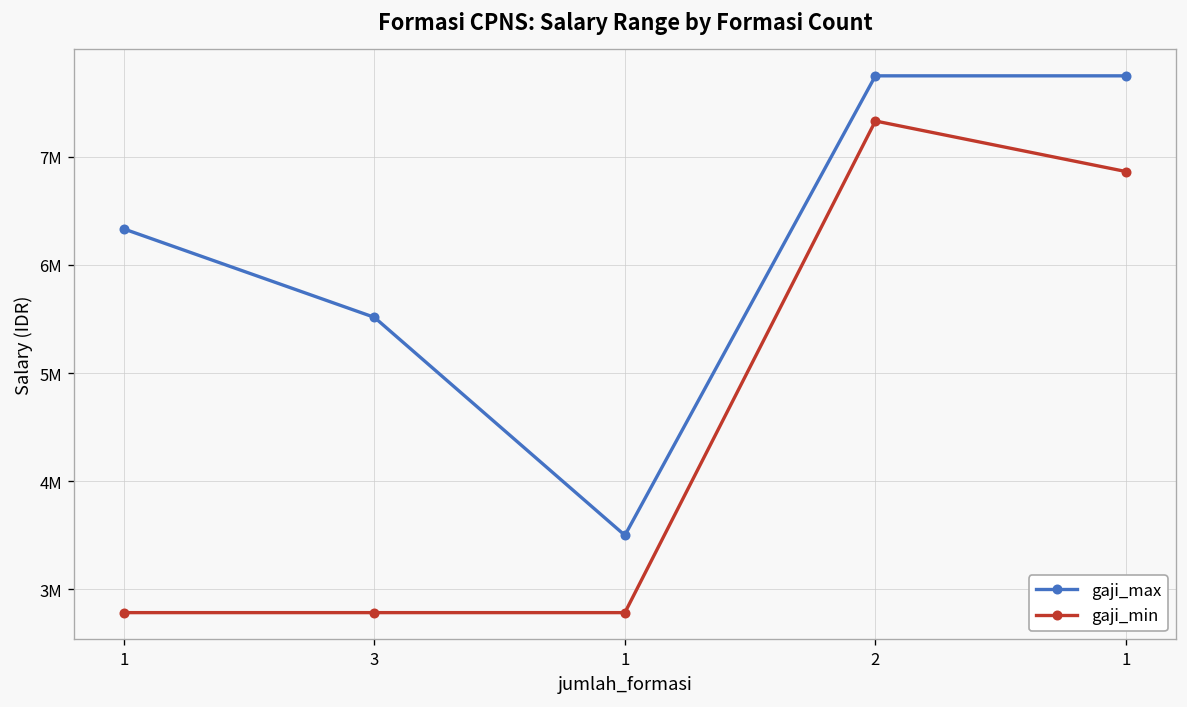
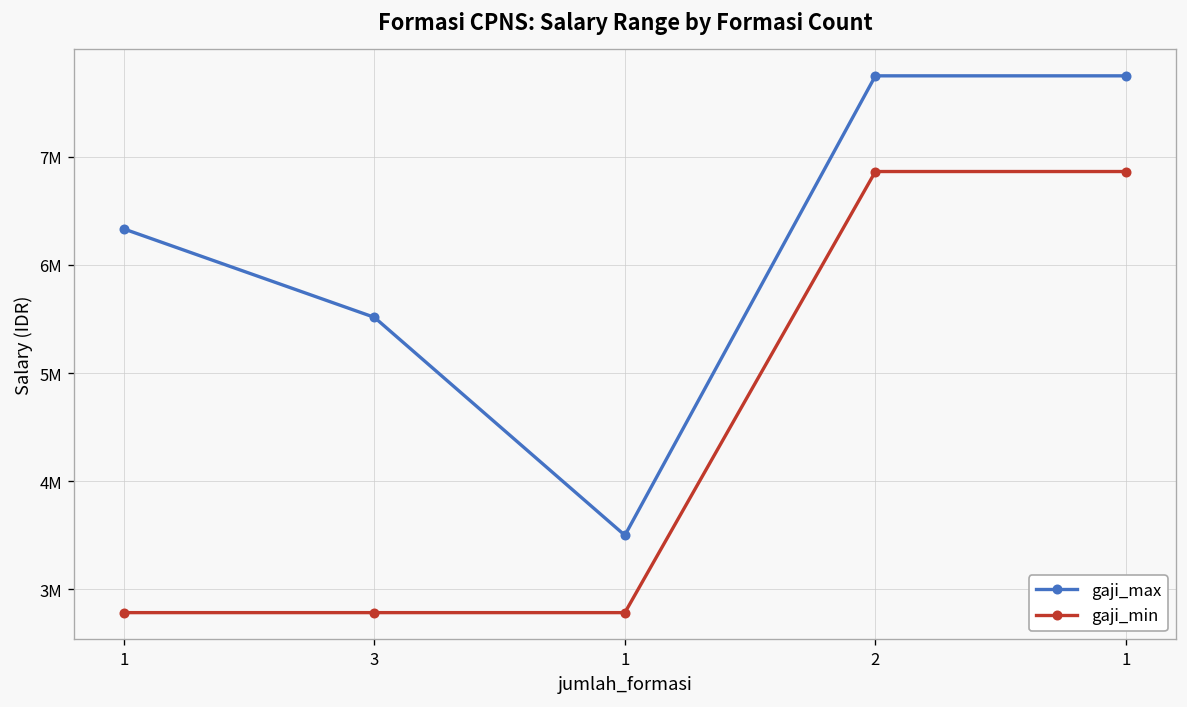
gaji_min, 2: 7300000 -> 6900000
